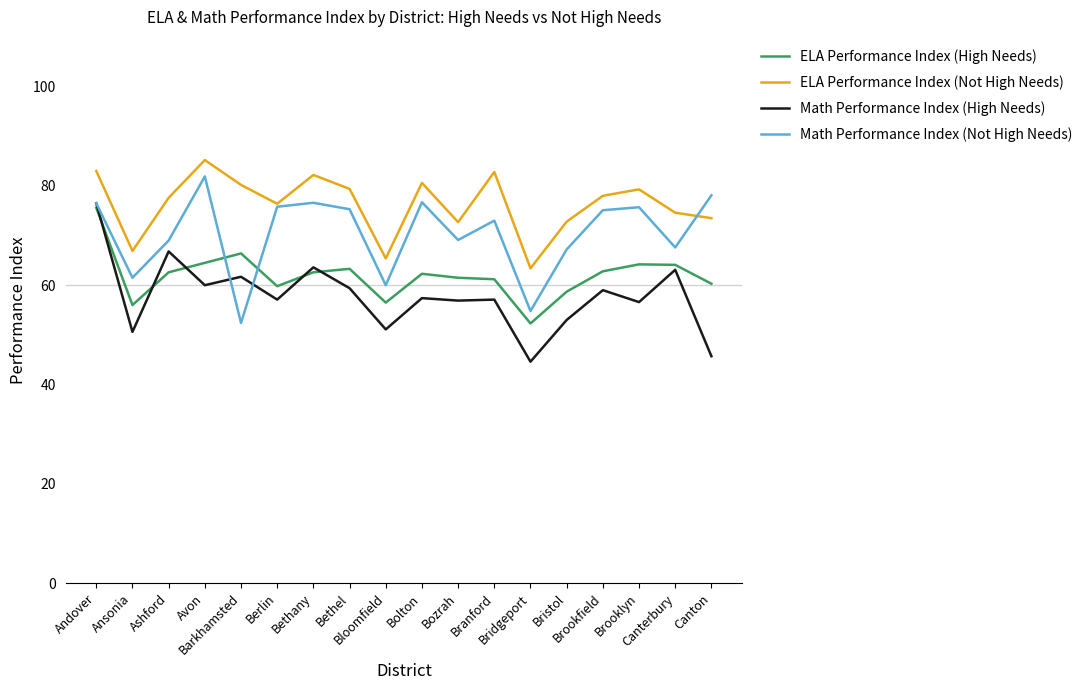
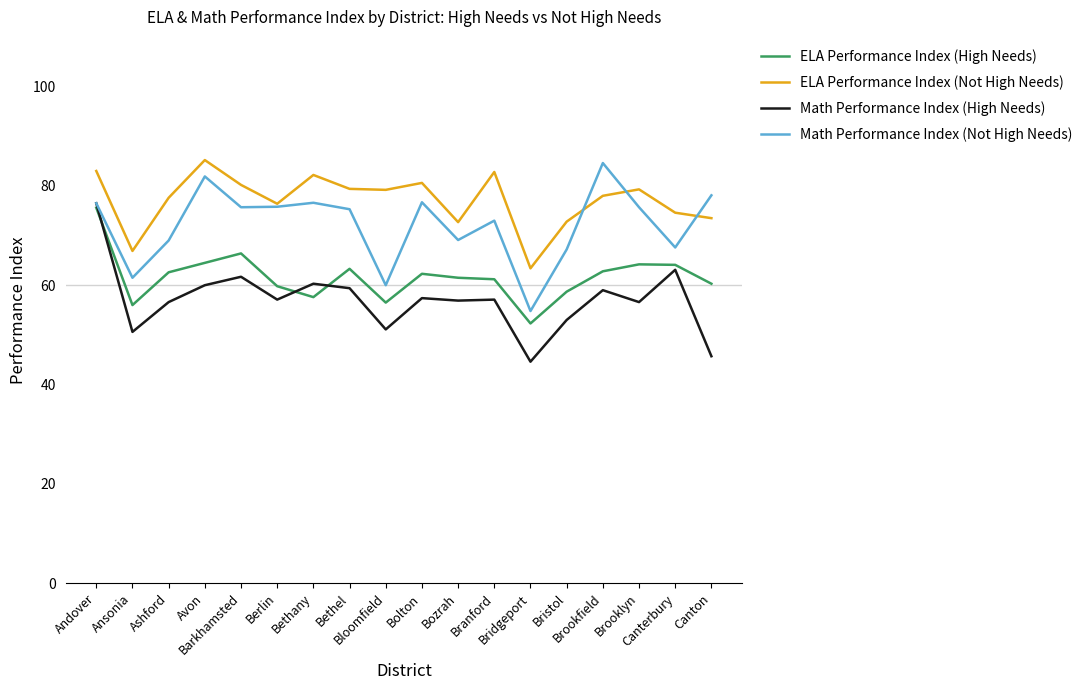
Math Performance Index (High Needs), Ashford: 67 -> 57
Math Performance Index (Not High Needs), Barkhamsted: 52 -> 76
ELA Performance Index (High Needs), Bethany: 63 -> 58
Math Performance Index (High Needs), Bethany: 64 -> 60
ELA Performance Index (Not High Needs), Bloomfield: 65 -> 79
Math Performance Index (Not High Needs), Brookfield: 75 -> 85
